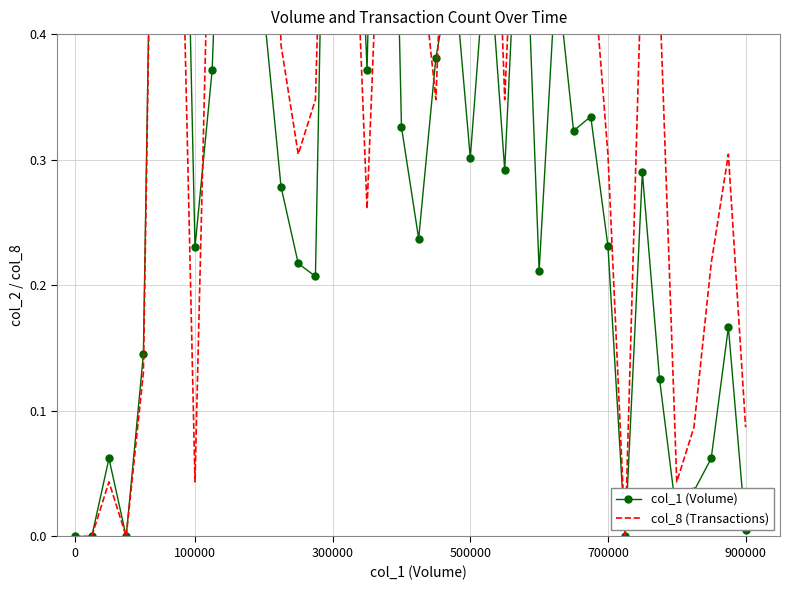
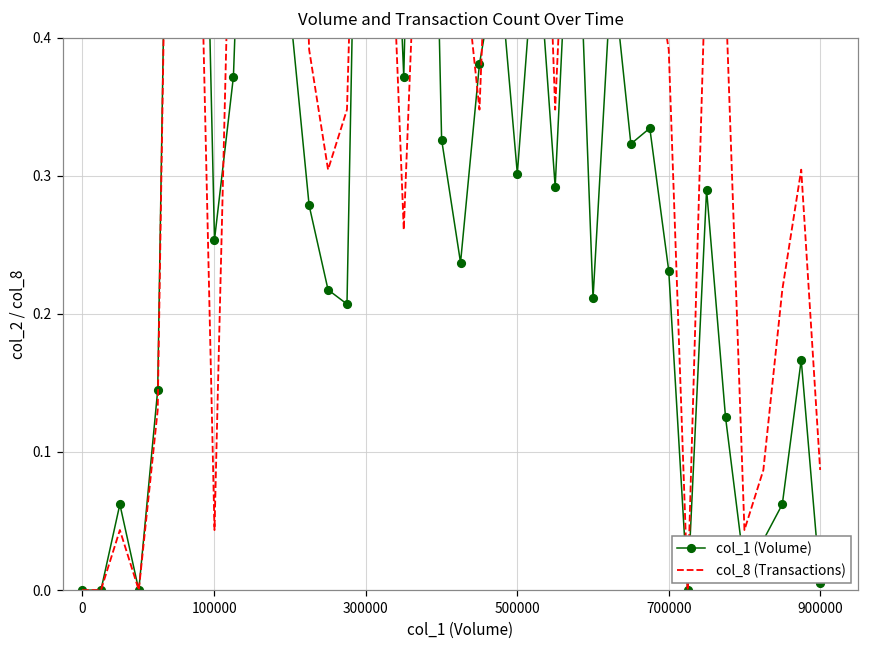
col_1 (Volume), 100000: 0.230 -> 0.254
col_8 (Transactions), 700000: 0.304 -> 0.391
